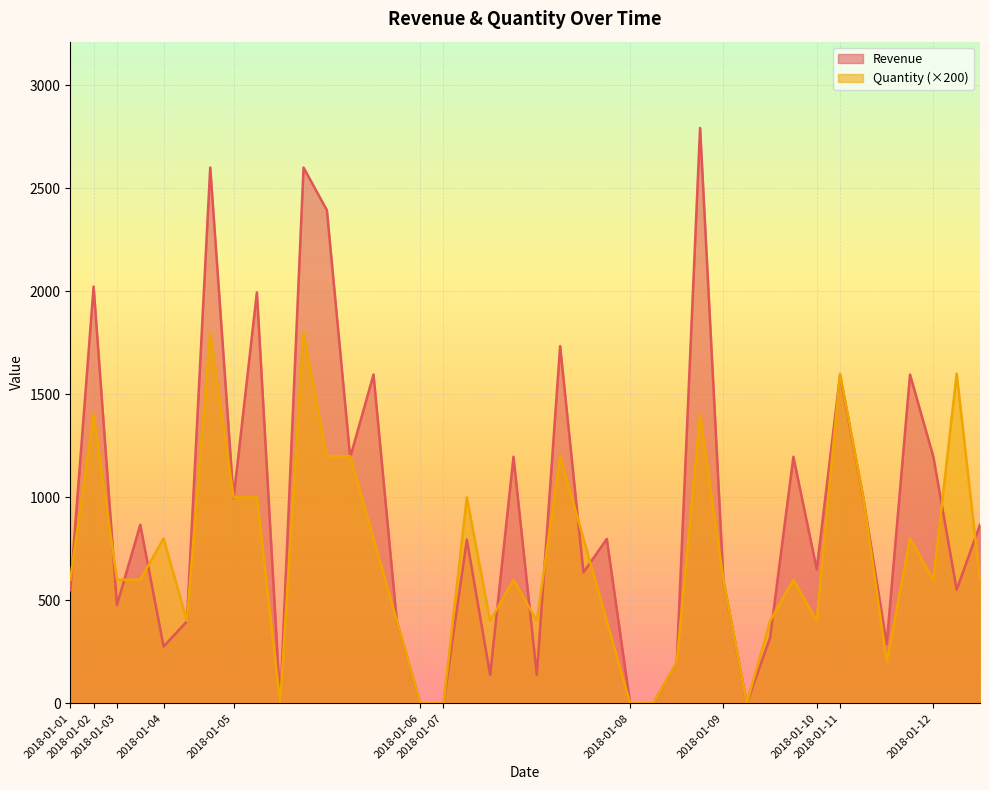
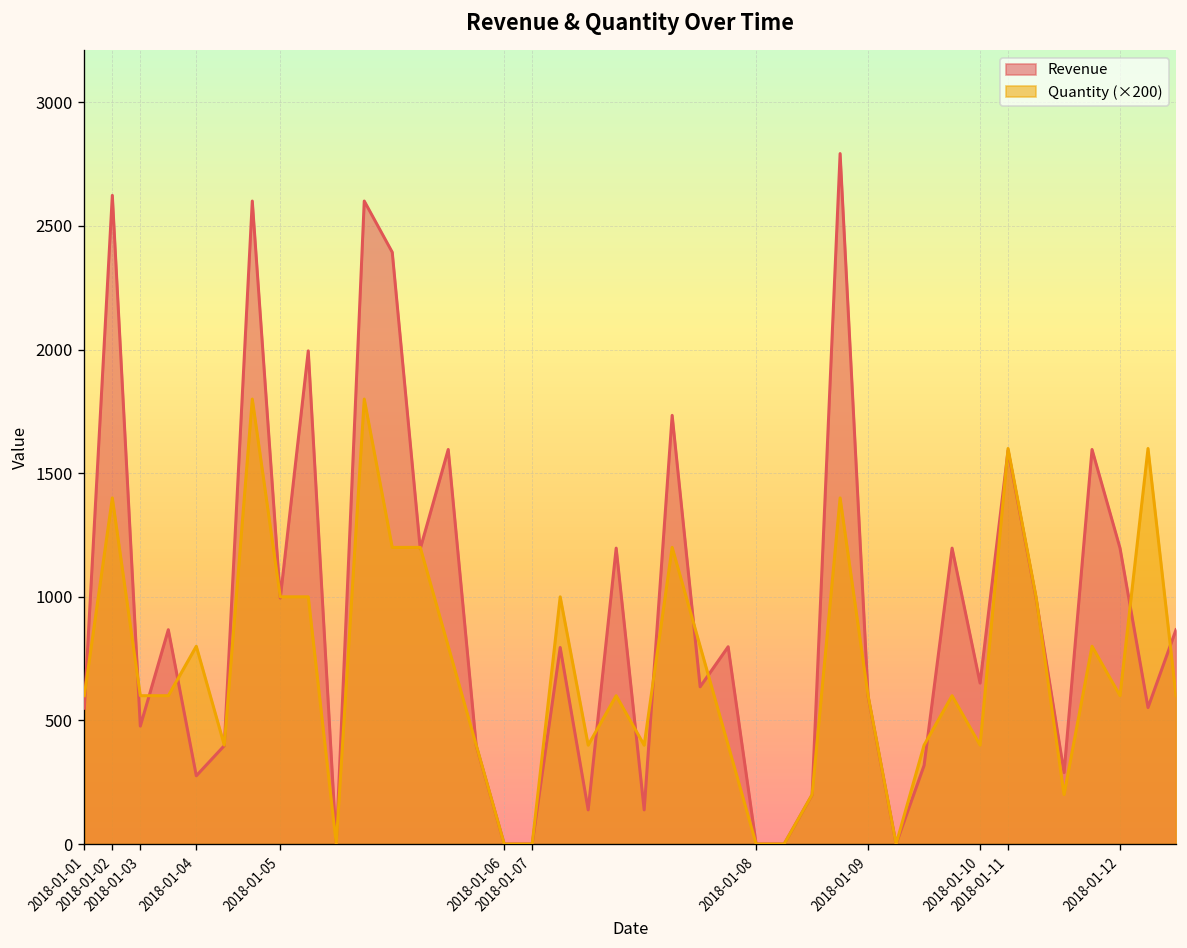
Revenue, 2018-01-02: 2020 -> 2620
